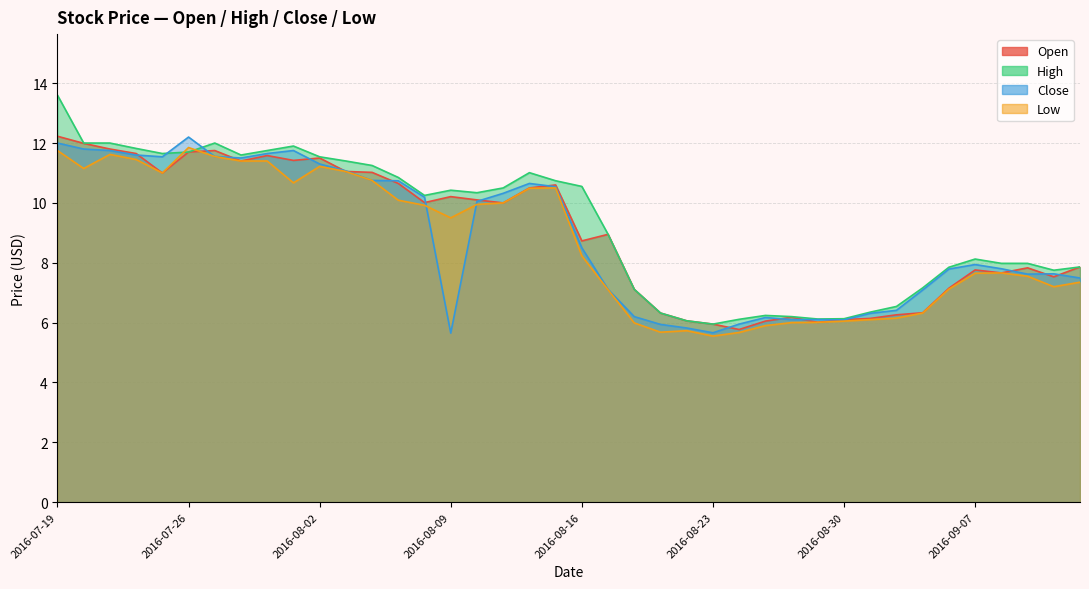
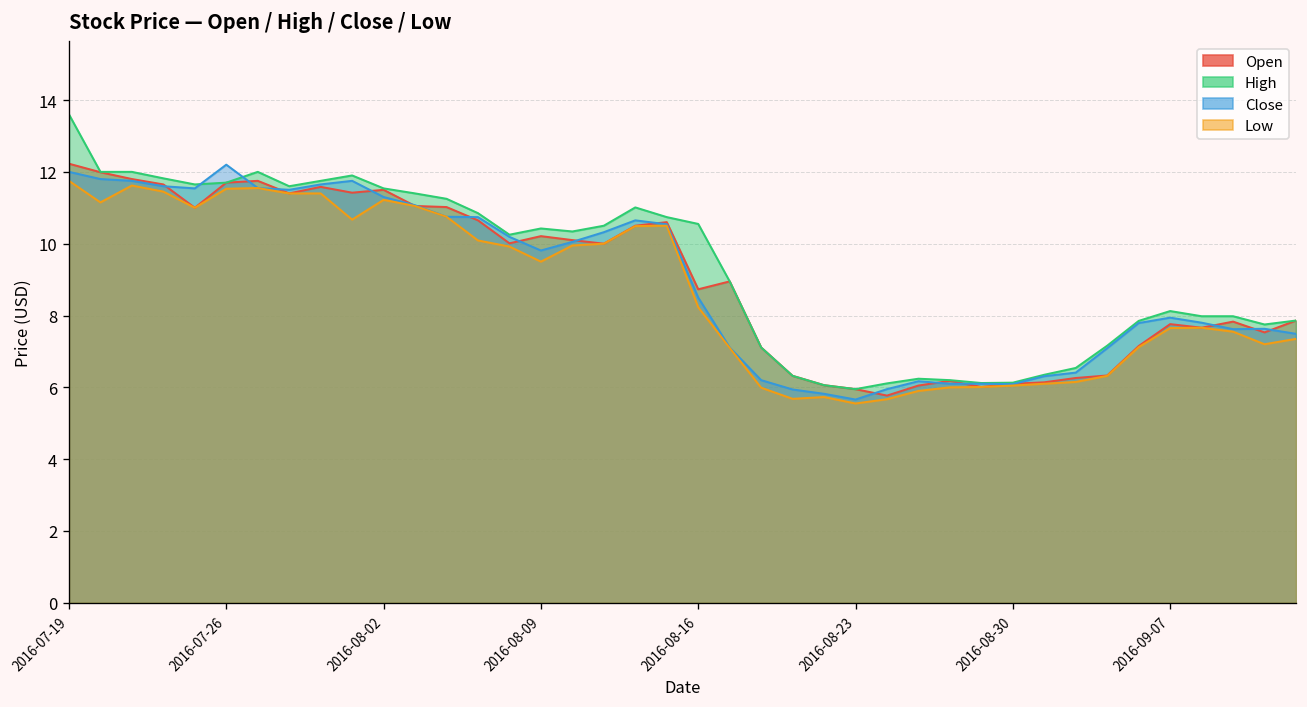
Low, 2016-07-26: 11.9 -> 11.5
Close, 2016-08-09: 5.7 -> 9.8
